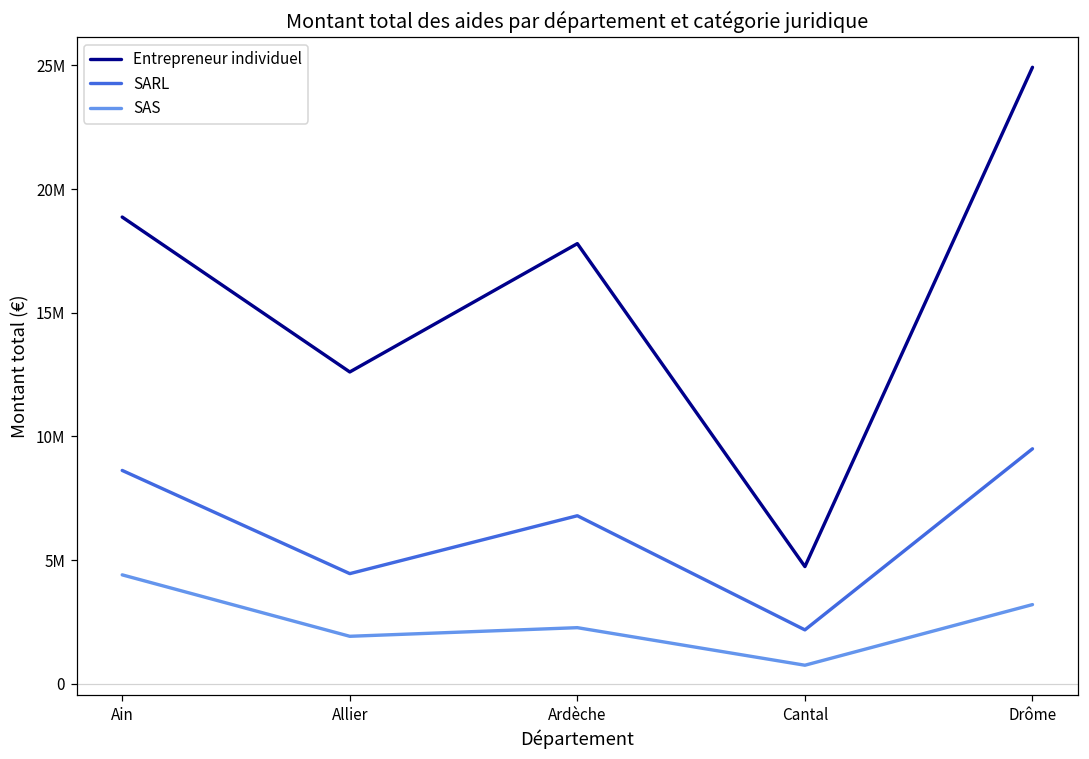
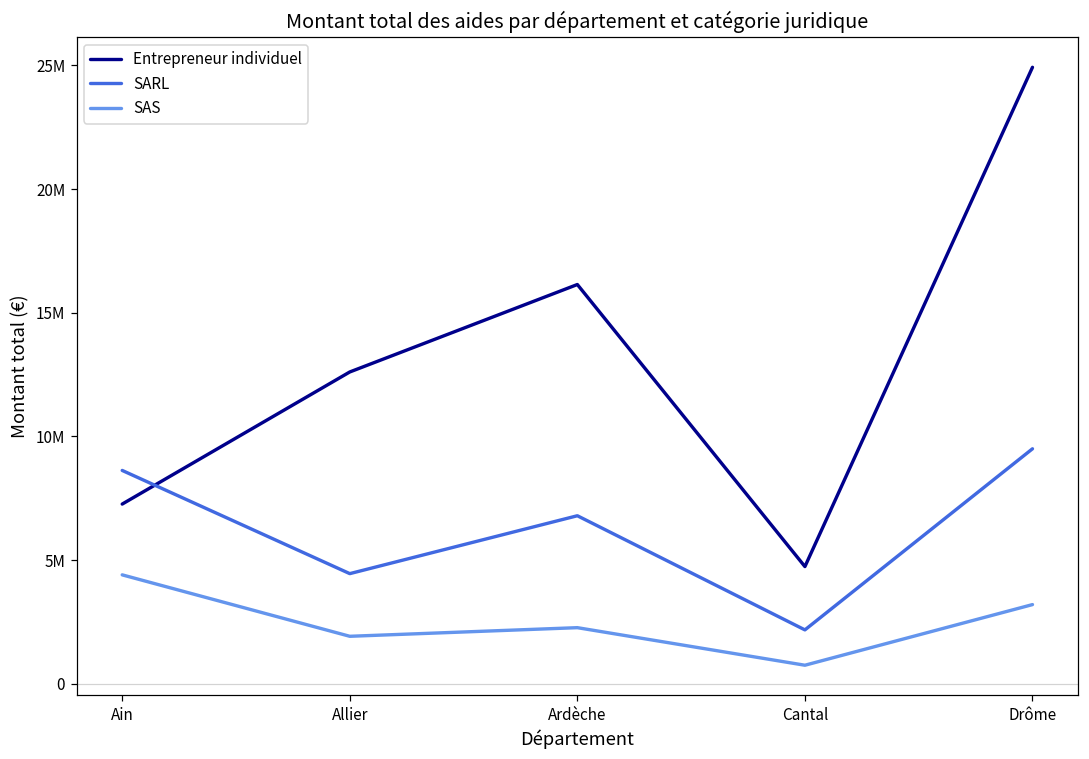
Entrepreneur individuel, Ain: 18900000 -> 7300000
Entrepreneur individuel, Ardèche: 17800000 -> 16100000
